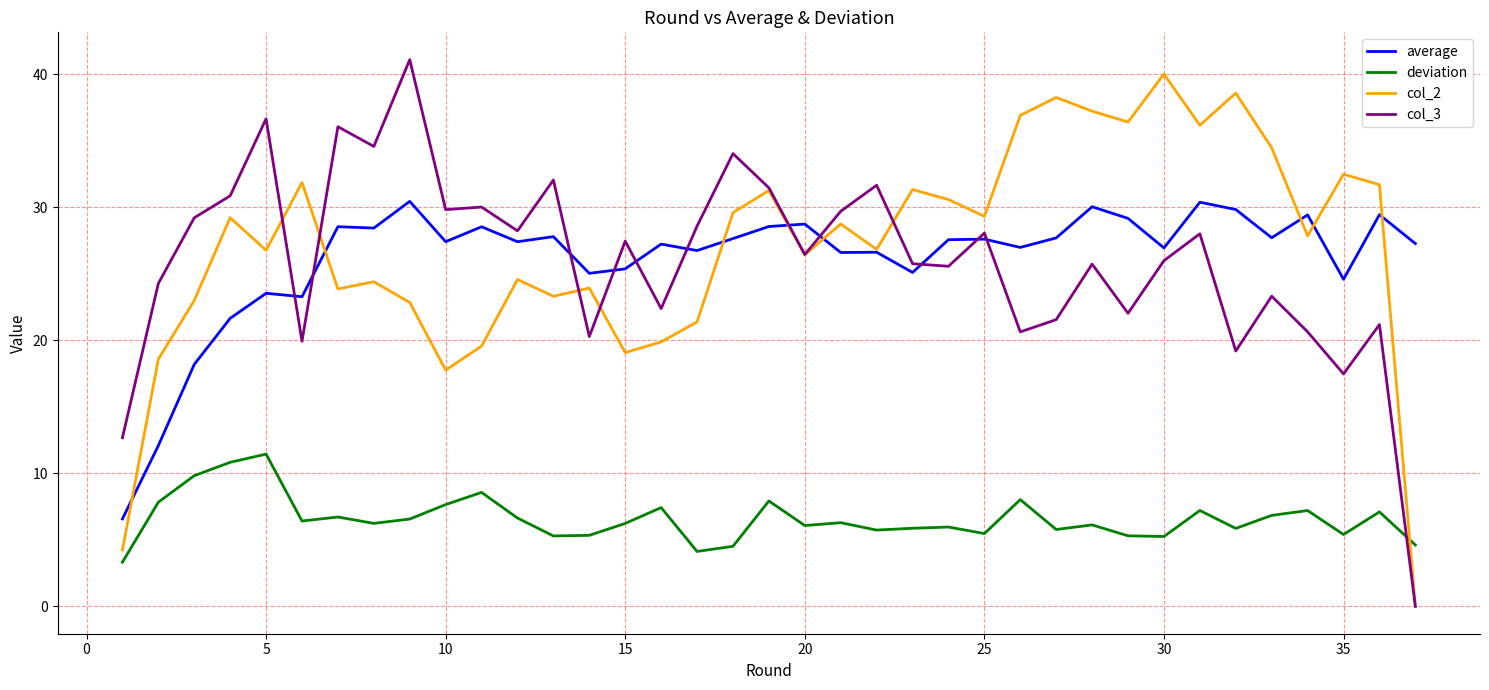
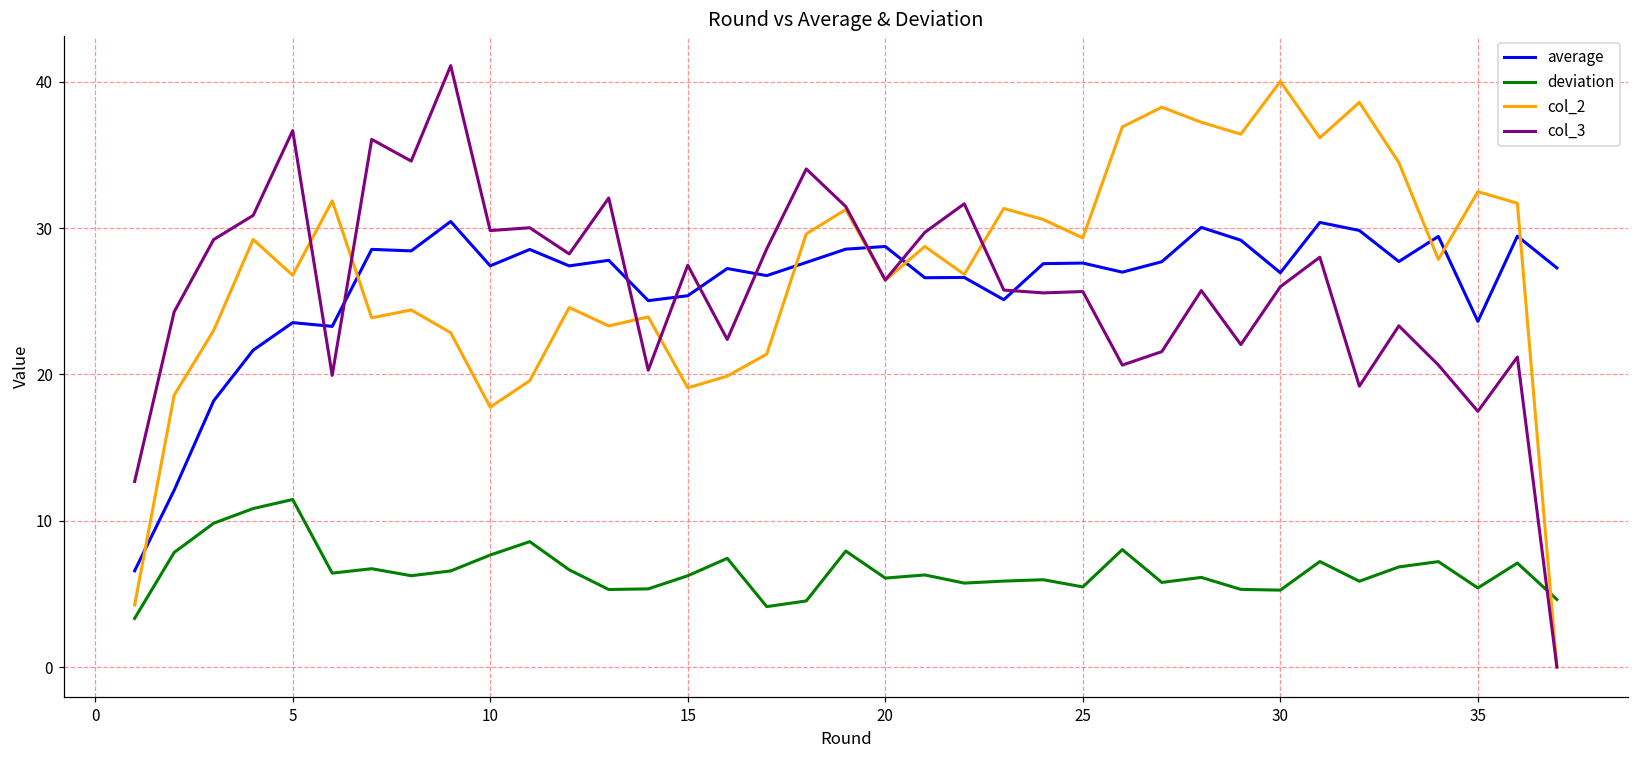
col_3, 25: 28.1 -> 25.7
average, 35: 24.6 -> 23.6
